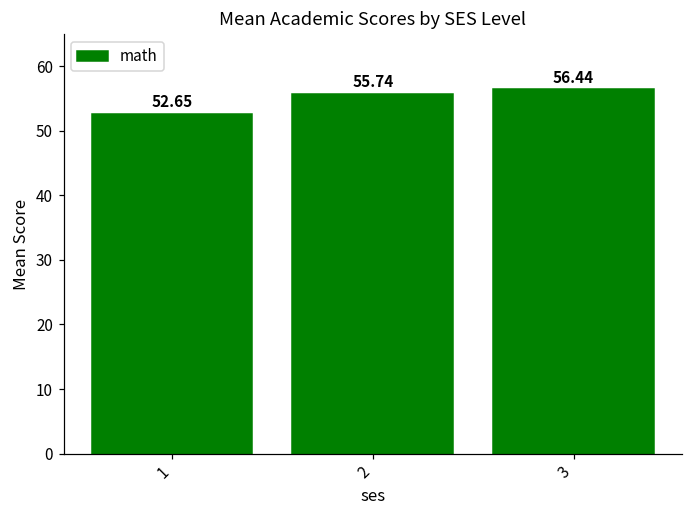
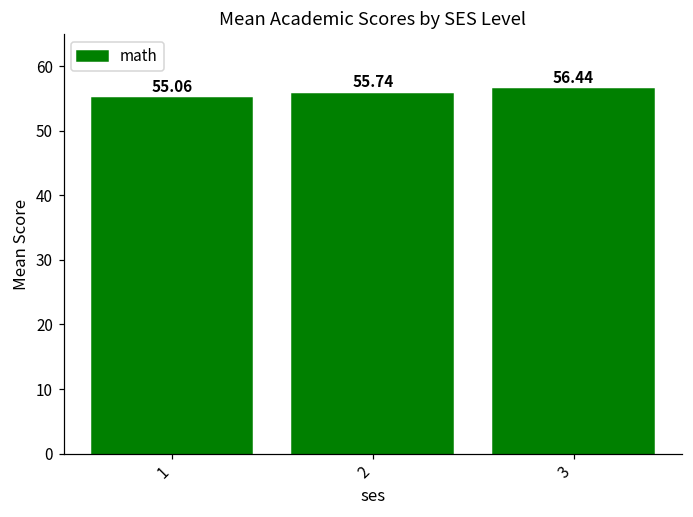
1: 52.65 -> 55.06
